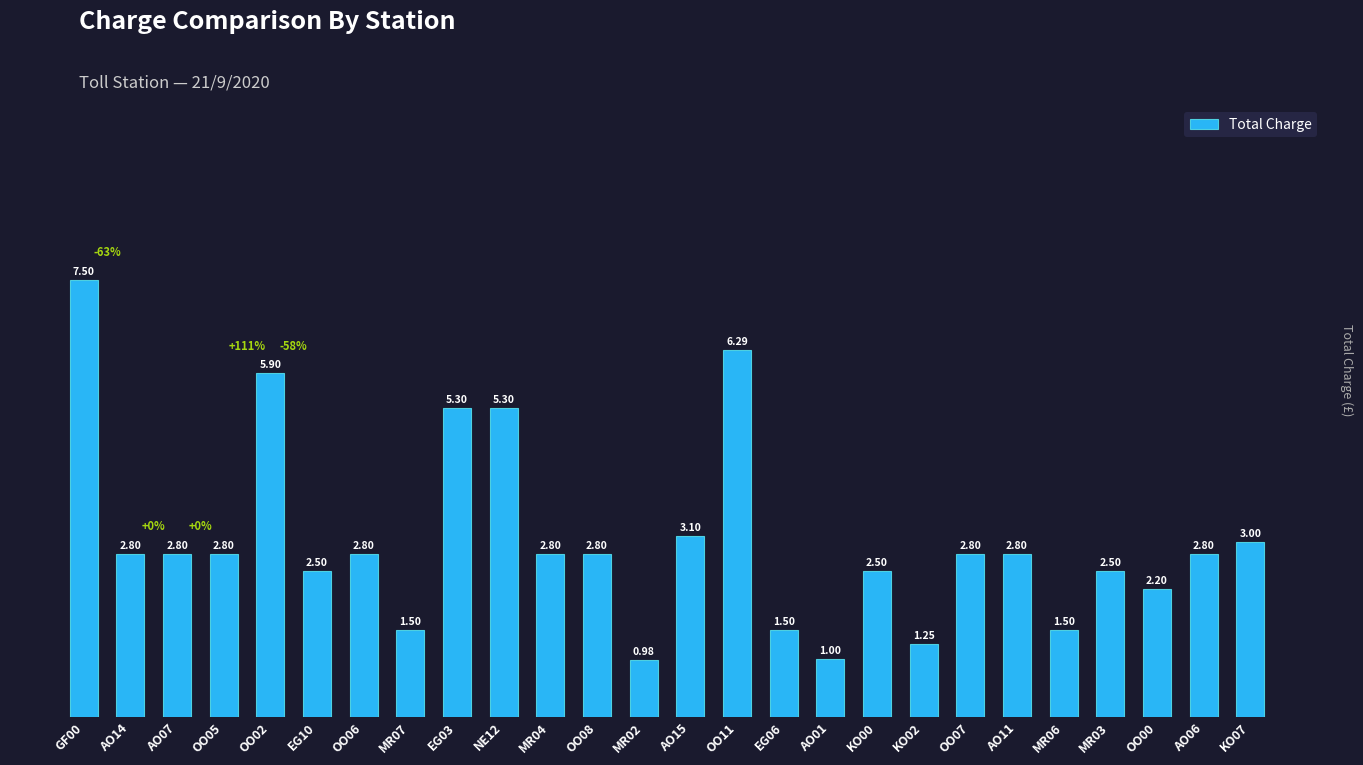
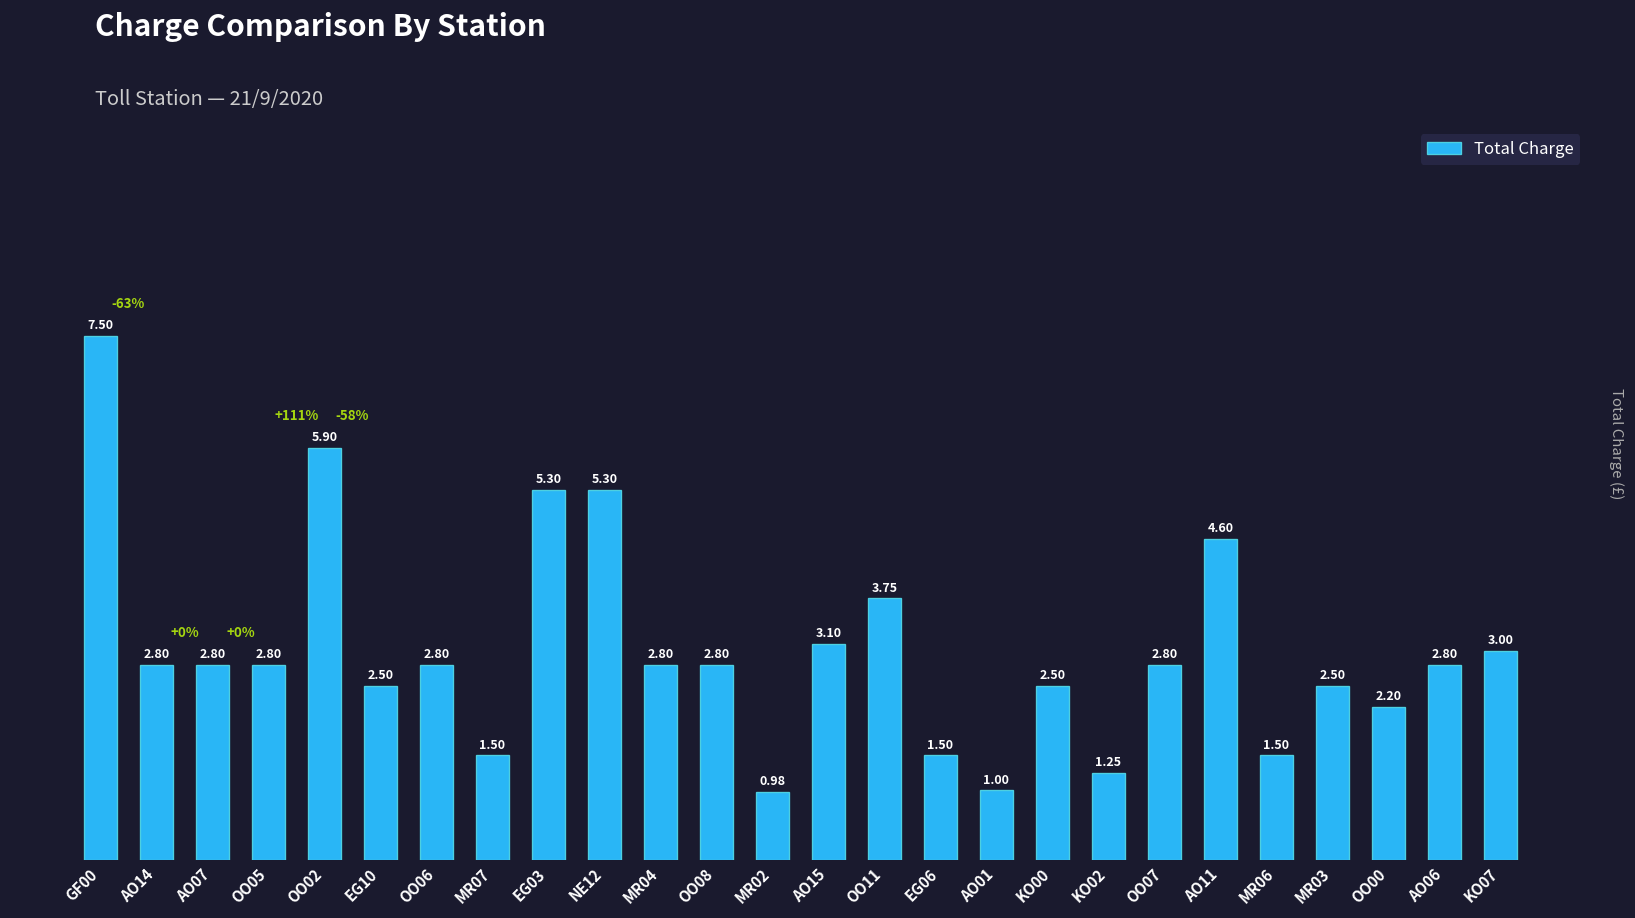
OO11: 6.29 -> 3.75
AO11: 2.80 -> 4.60
